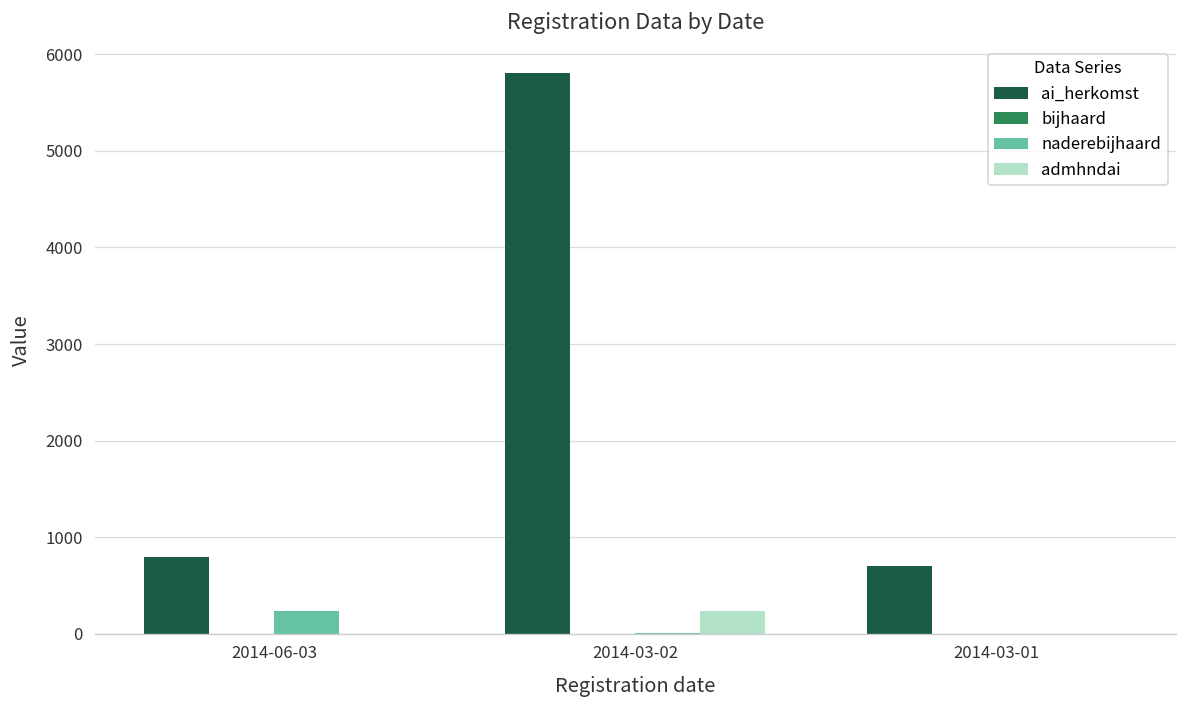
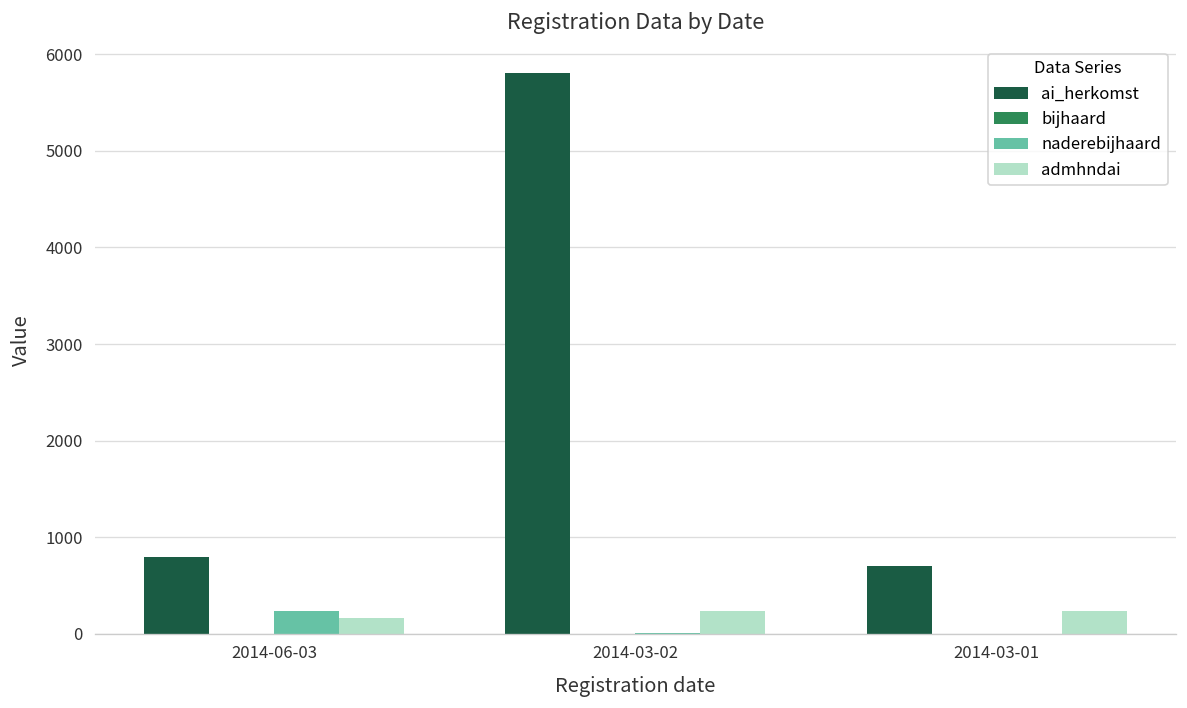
admhndai, 2014-06-03: 0 -> 200
admhndai, 2014-03-01: 0 -> 200
